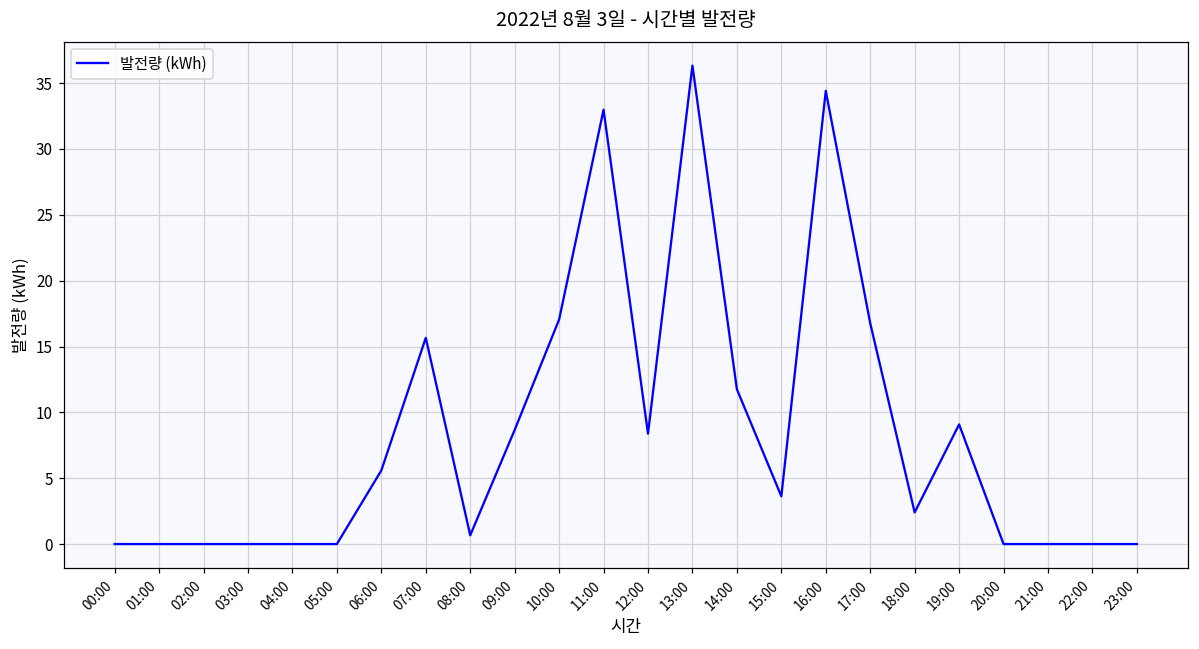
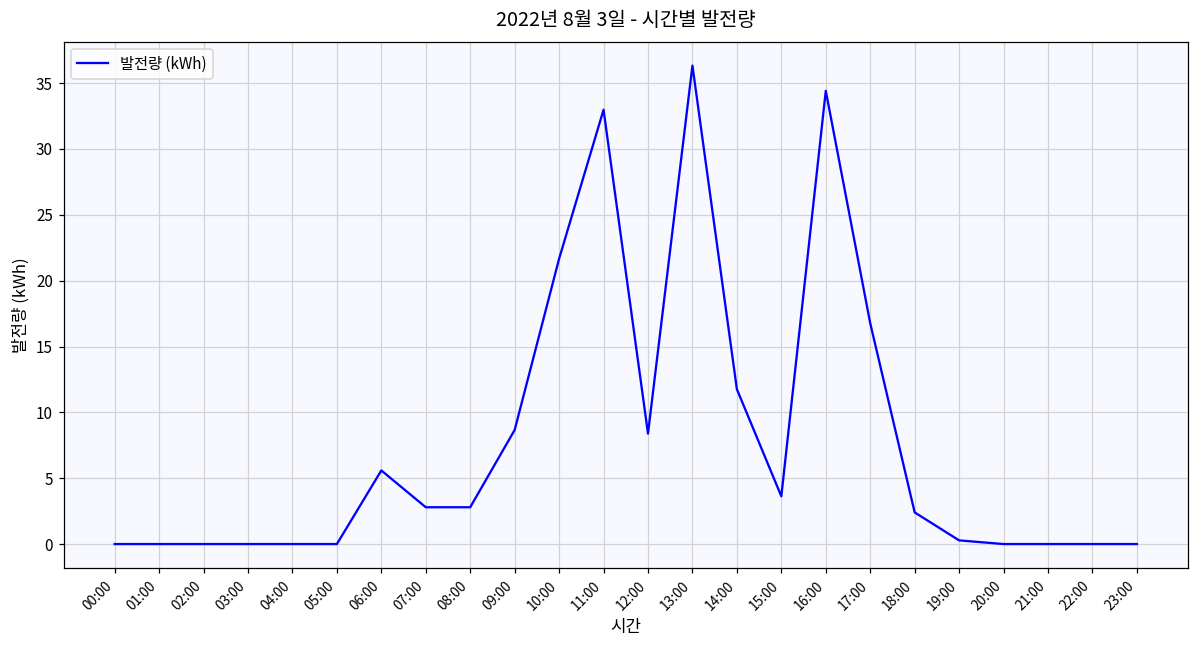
07:00: 15.7 -> 2.8
08:00: 0.7 -> 2.8
10:00: 17.0 -> 21.7
19:00: 9.1 -> 0.3
